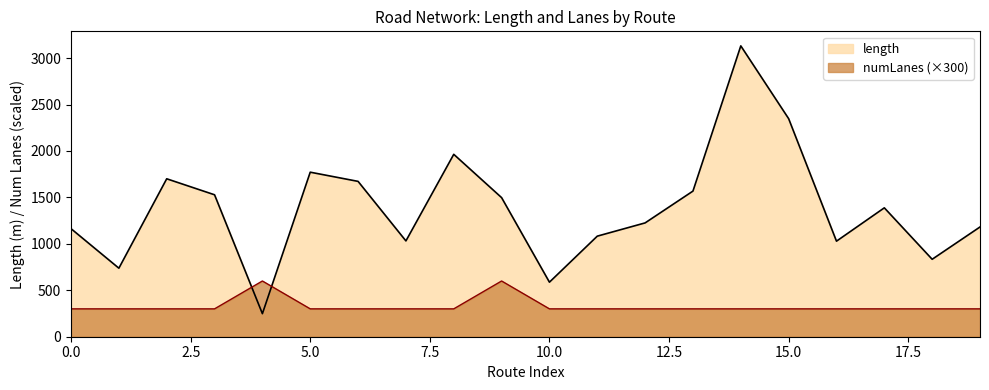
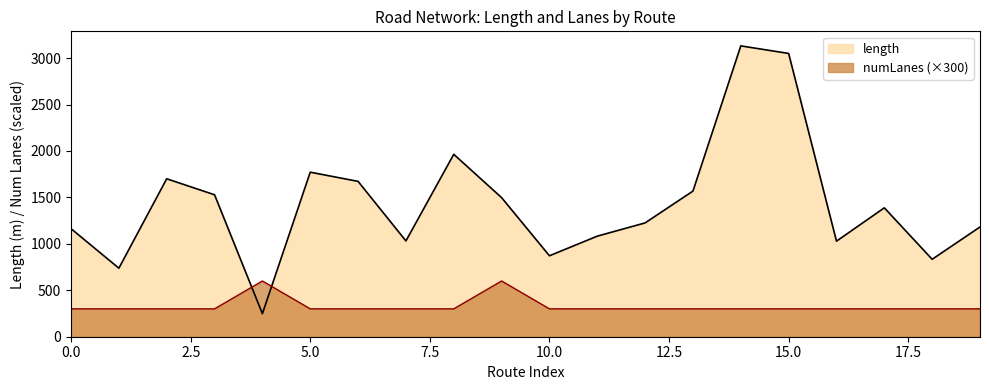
length, 10.0: 600 -> 900
length, 15.0: 2300 -> 3000
